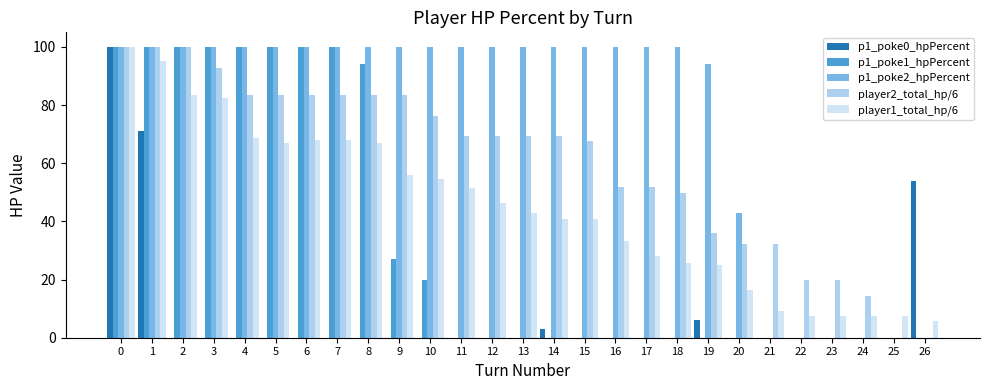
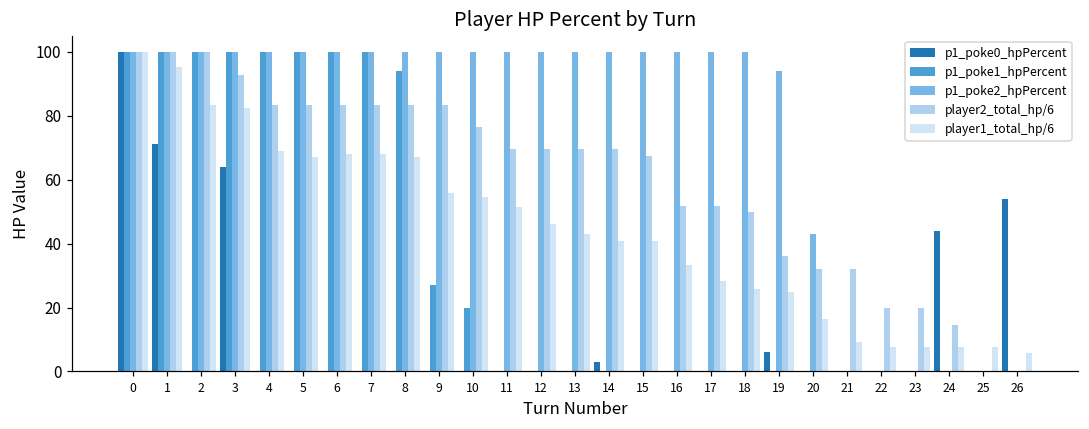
p1_poke0_hpPercent, 3: 0 -> 64
p1_poke0_hpPercent, 24: 0 -> 44
